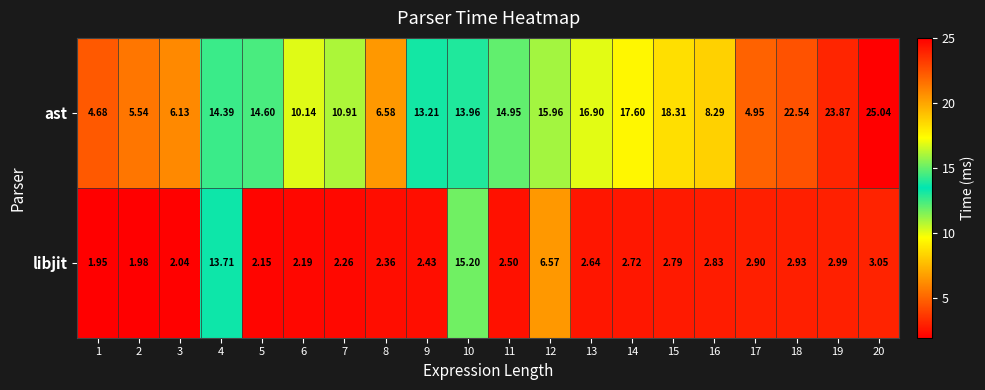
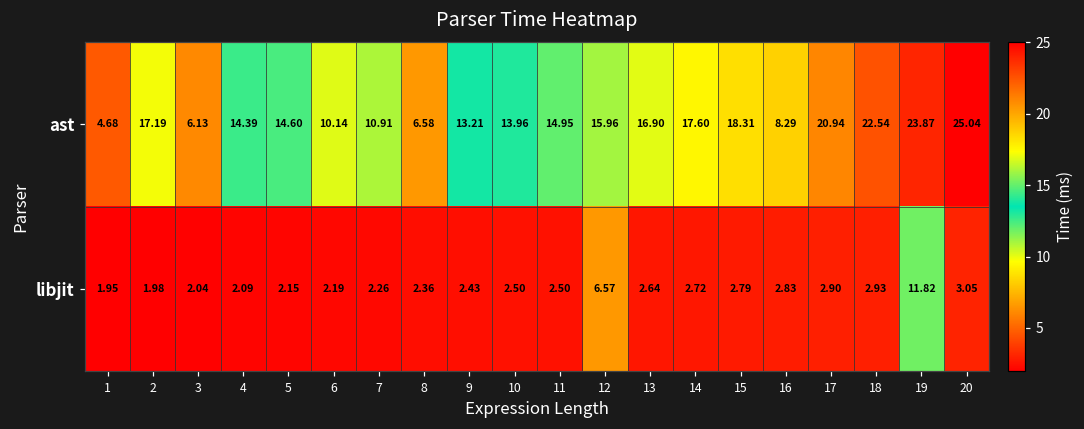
ast, 2: 5.54 -> 17.19
ast, 17: 4.95 -> 20.94
libjit, 4: 13.71 -> 2.09
libjit, 10: 15.20 -> 2.50
libjit, 19: 2.99 -> 11.82
